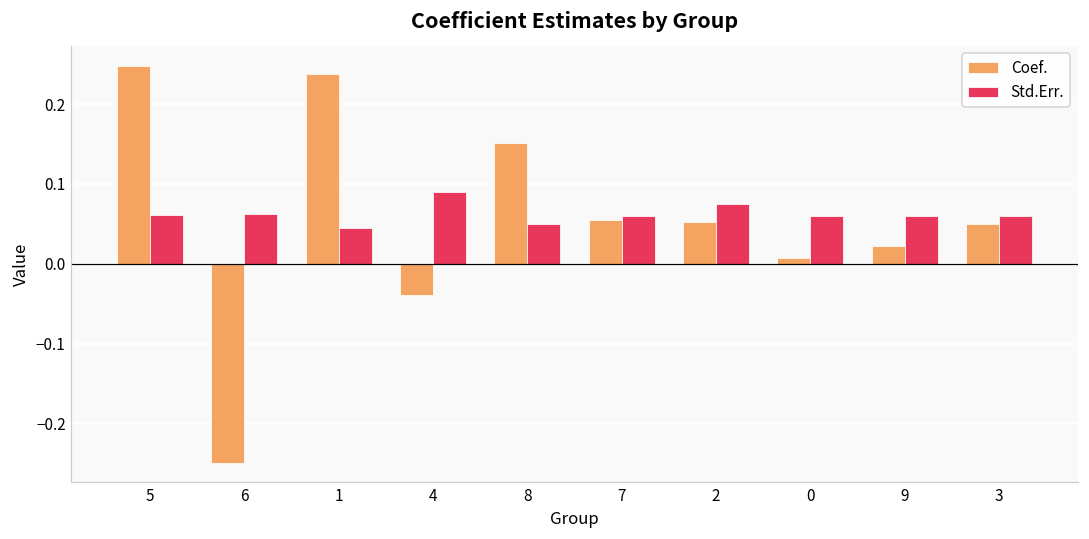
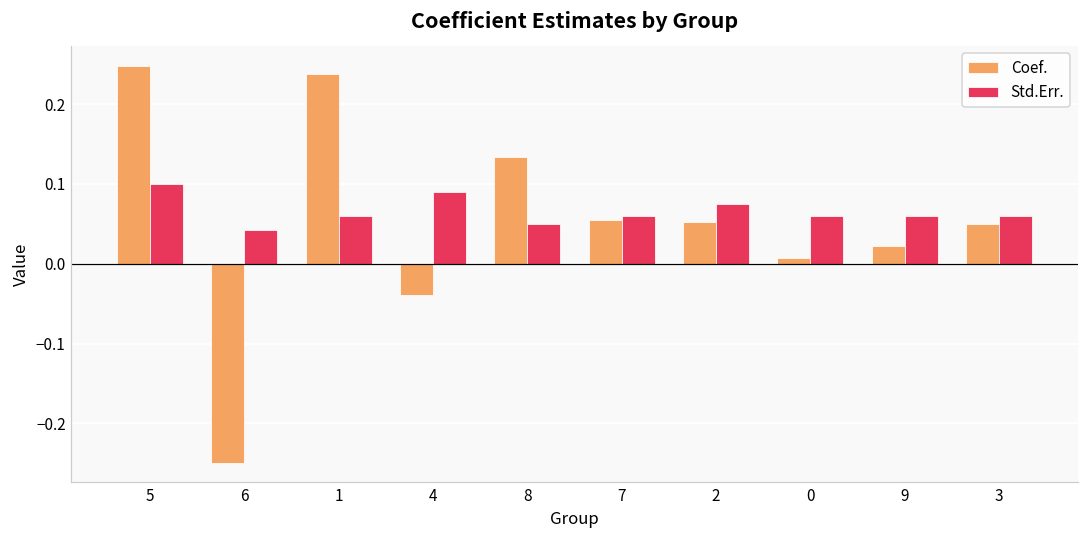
Std.Err., 5: 0.06 -> 0.10
Std.Err., 6: 0.06 -> 0.04
Std.Err., 1: 0.05 -> 0.06
Coef., 8: 0.15 -> 0.13
